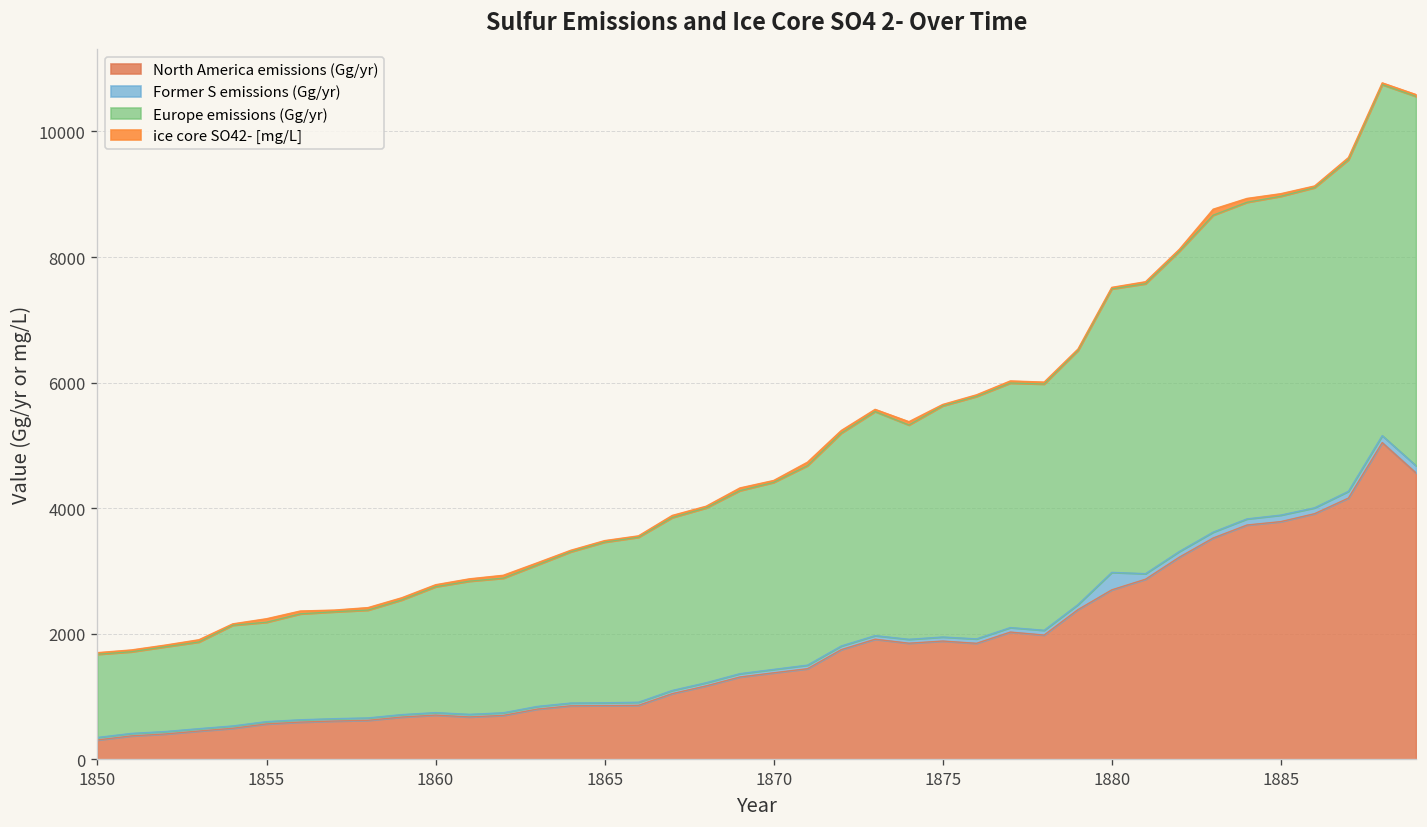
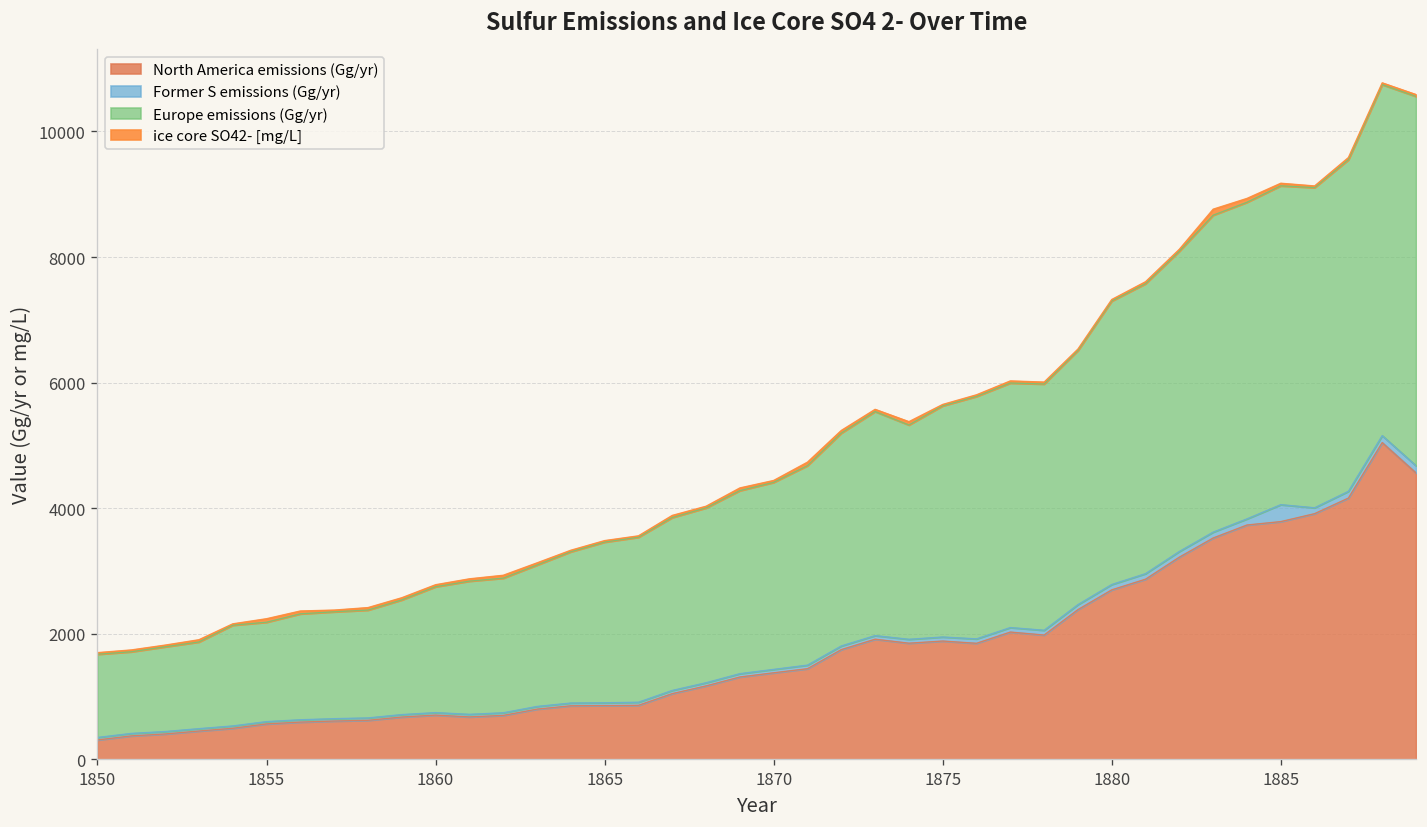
Former S emissions (Gg/yr), 1880: 300 -> 100
Former S emissions (Gg/yr), 1885: 100 -> 300
